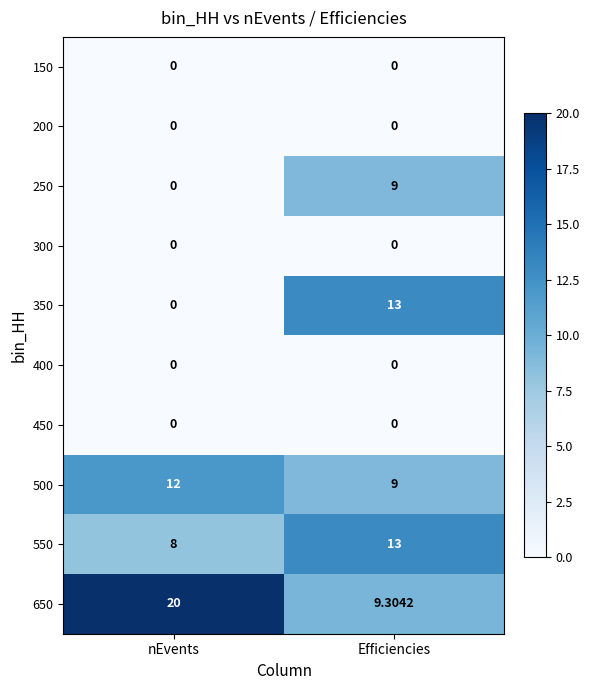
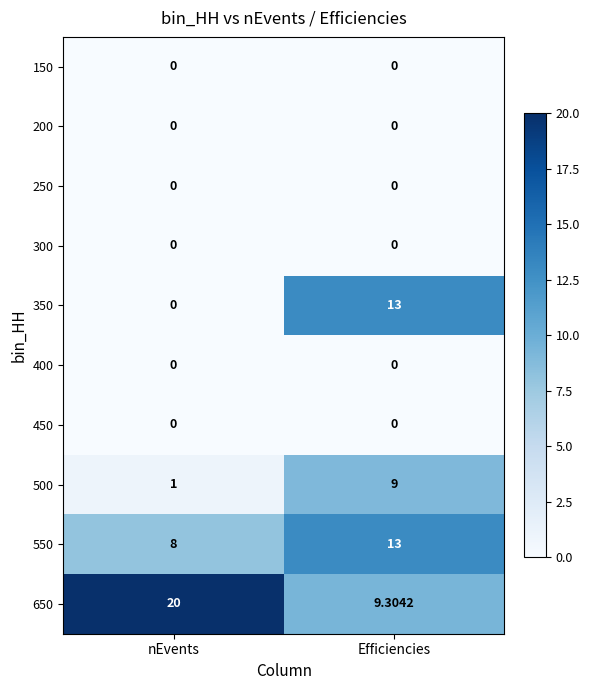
250, Efficiencies: 9 -> 0
500, nEvents: 12 -> 1
